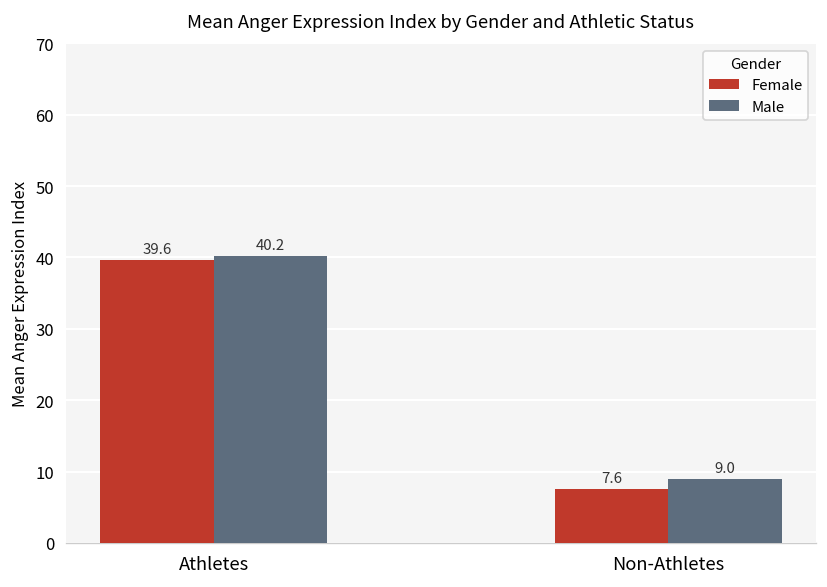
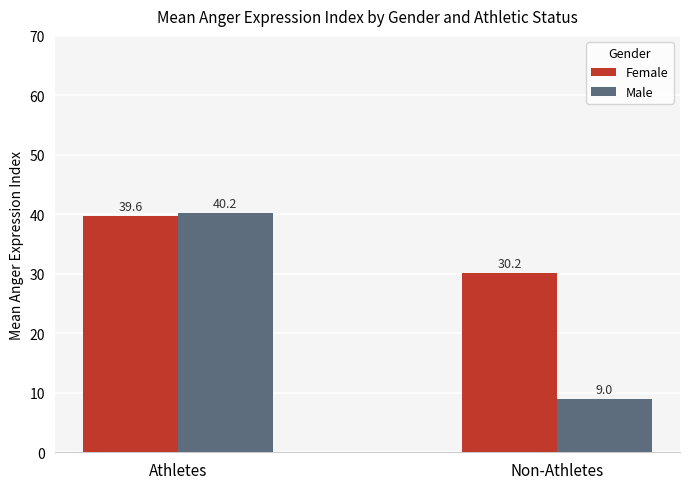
Female, Non-Athletes: 7.6 -> 30.2
